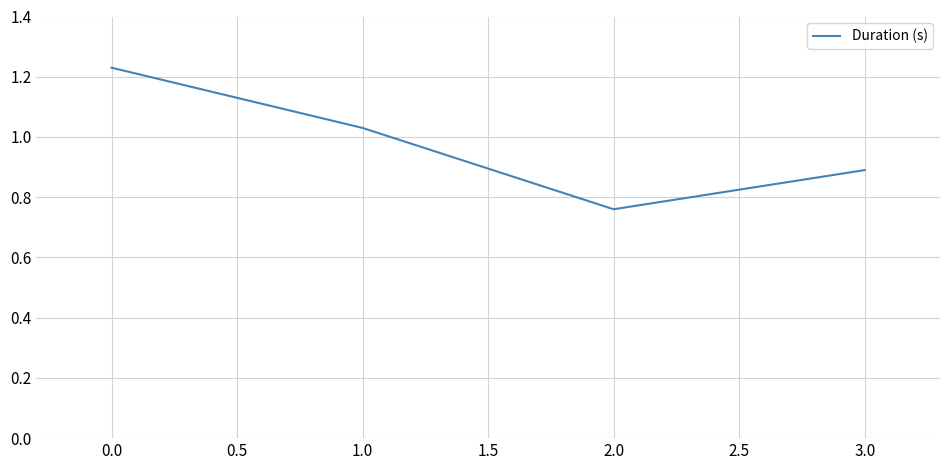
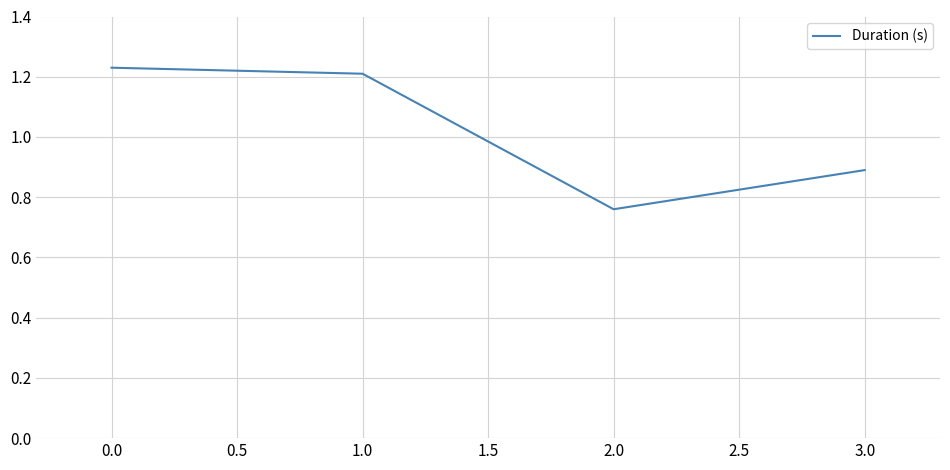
1.0: 1.03 -> 1.21
